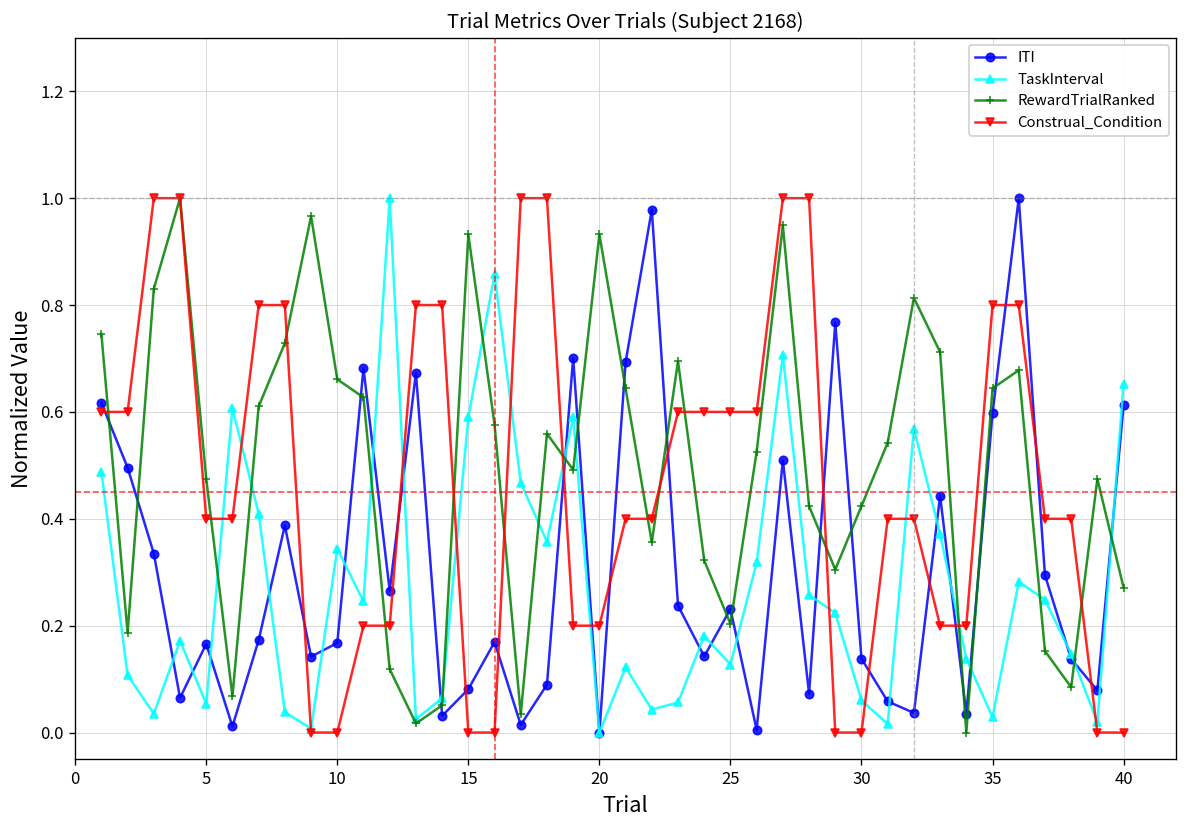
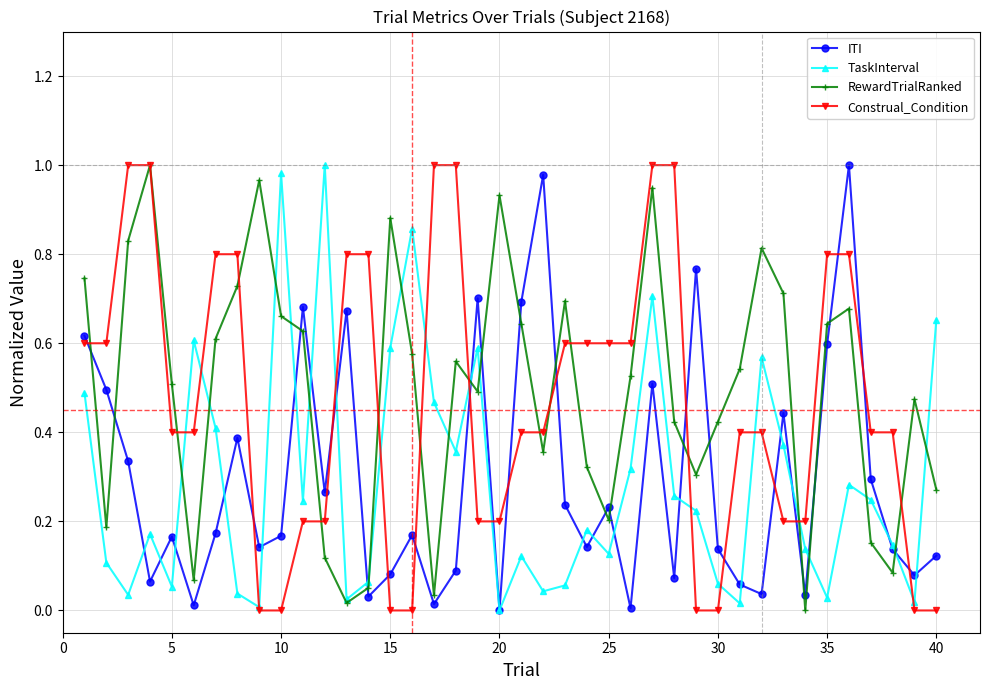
RewardTrialRanked, 5: 0.47 -> 0.51
TaskInterval, 10: 0.34 -> 0.98
RewardTrialRanked, 15: 0.93 -> 0.88
ITI, 40: 0.61 -> 0.12
